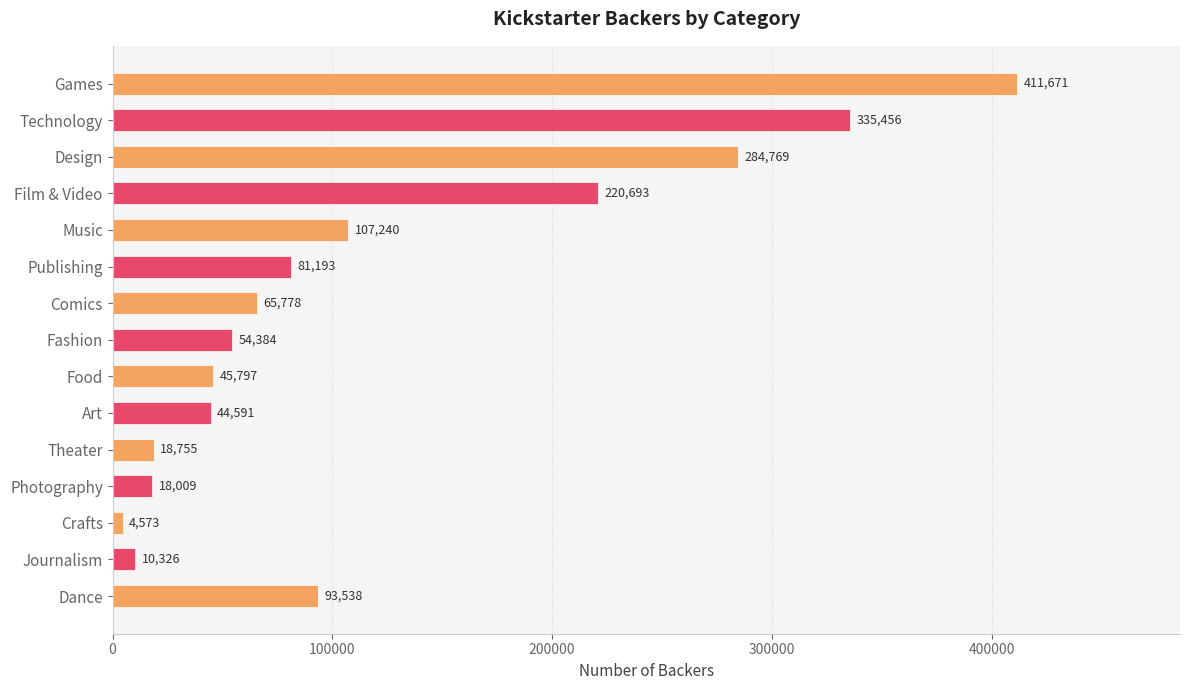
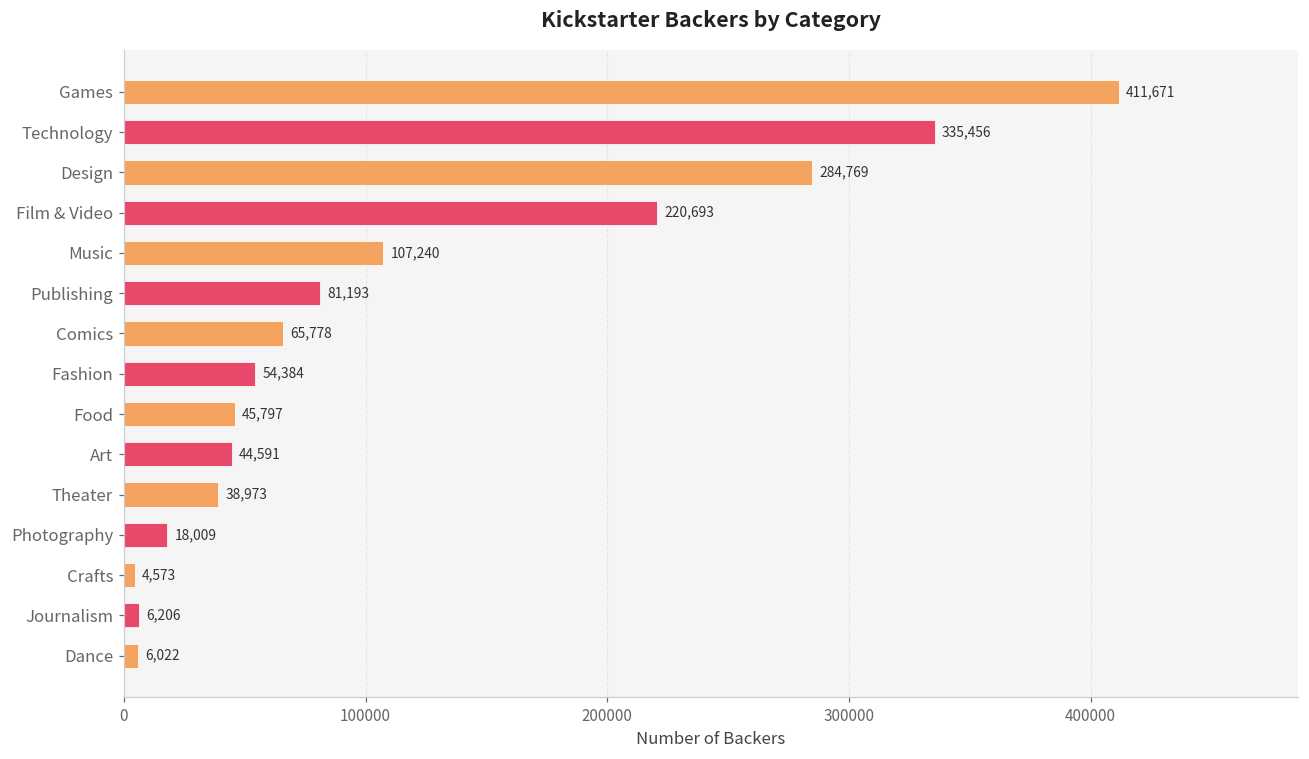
Theater: 18,755 -> 38,973
Journalism: 10,326 -> 6,206
Dance: 93,538 -> 6,022
